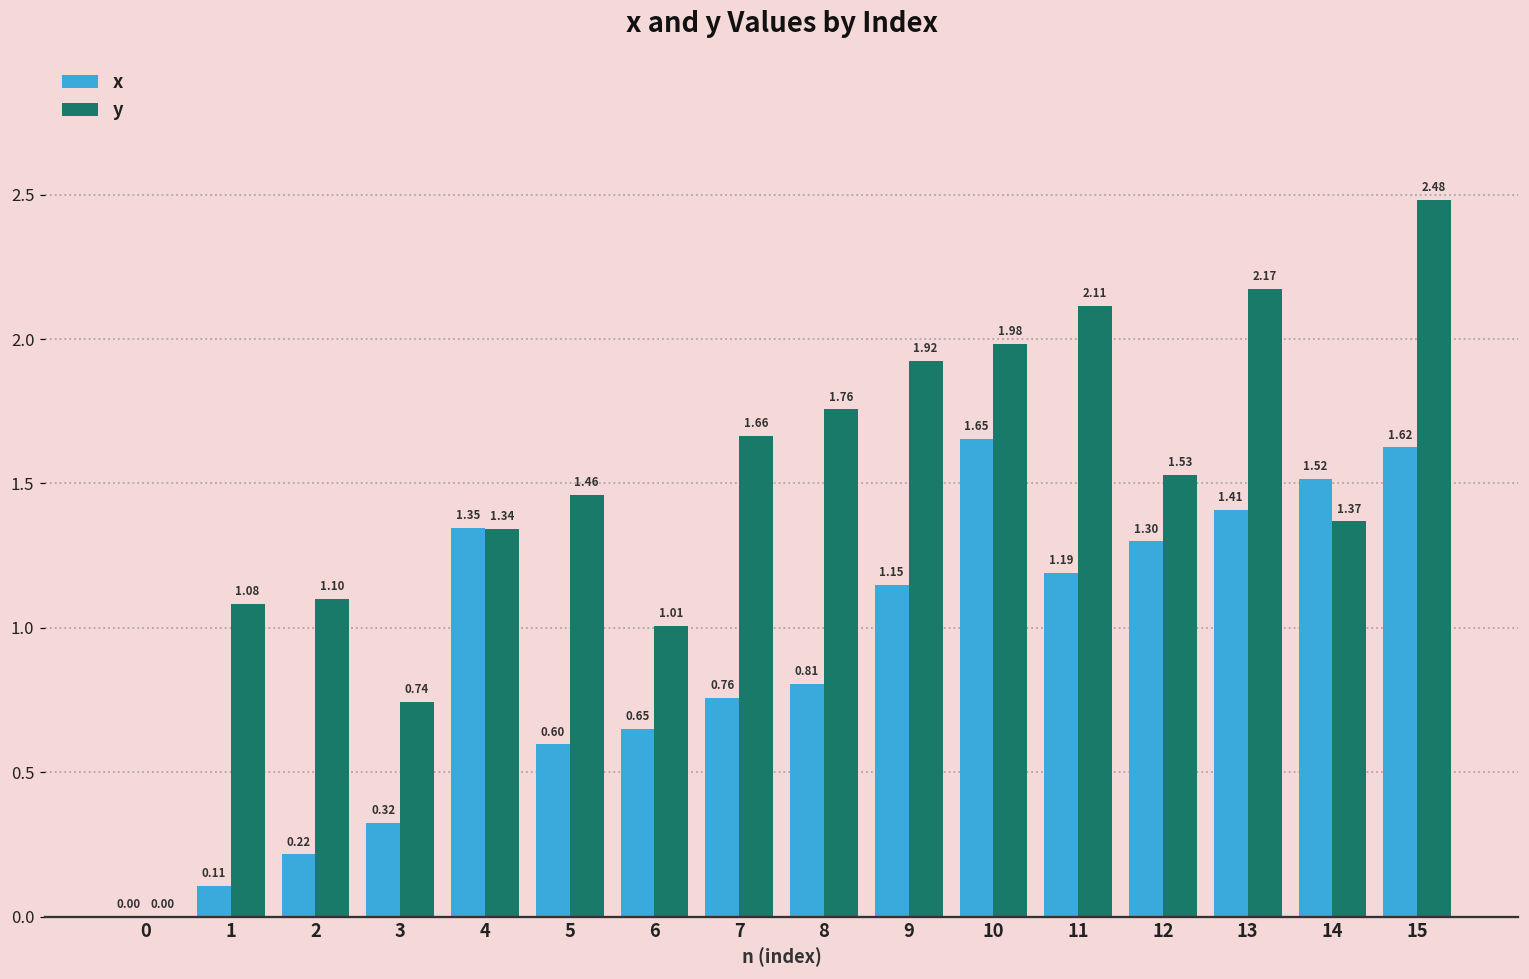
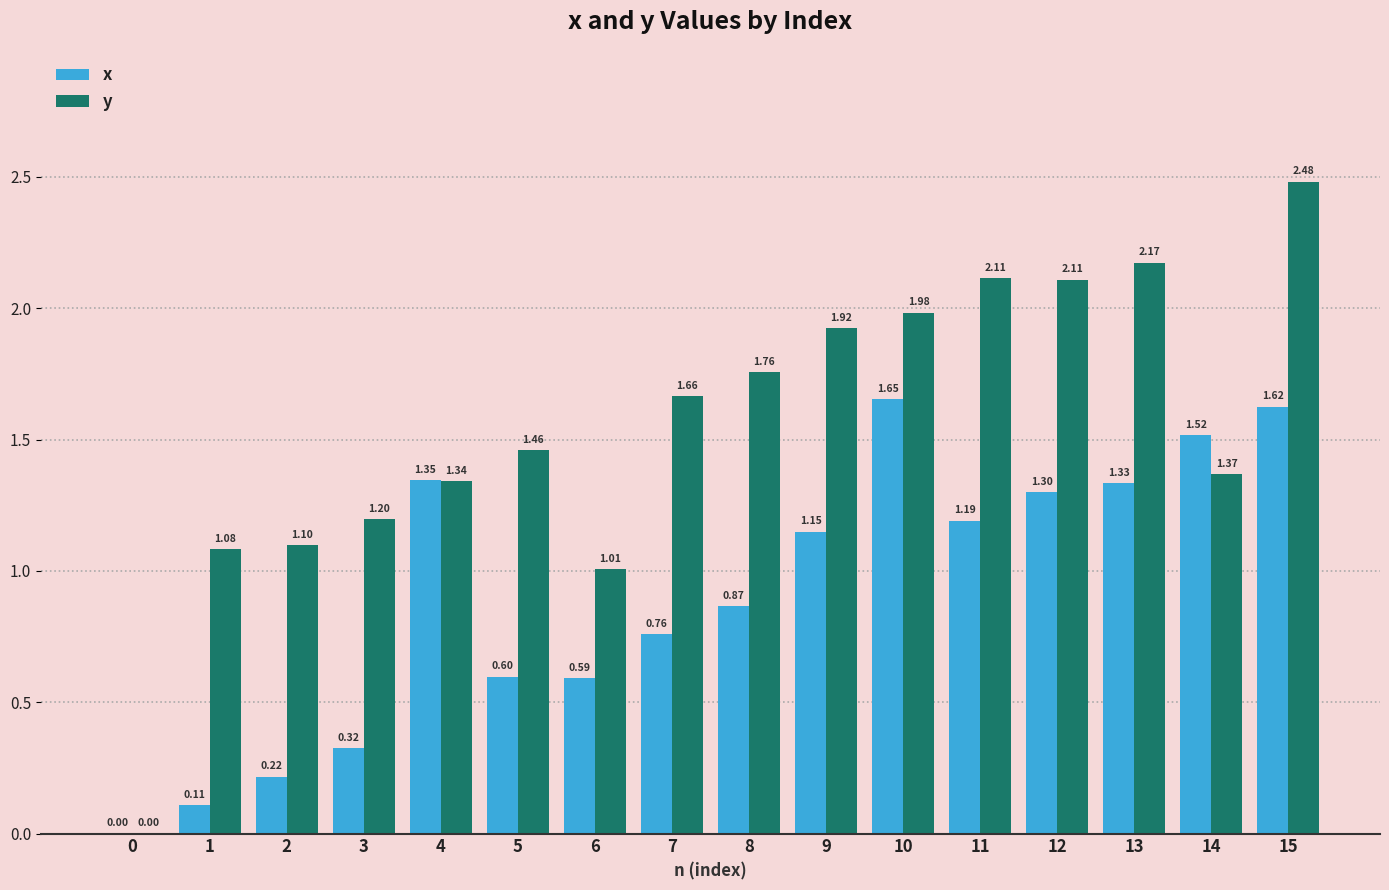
y, 3: 0.74 -> 1.20
x, 6: 0.65 -> 0.59
x, 8: 0.81 -> 0.87
y, 12: 1.53 -> 2.11
x, 13: 1.41 -> 1.33
